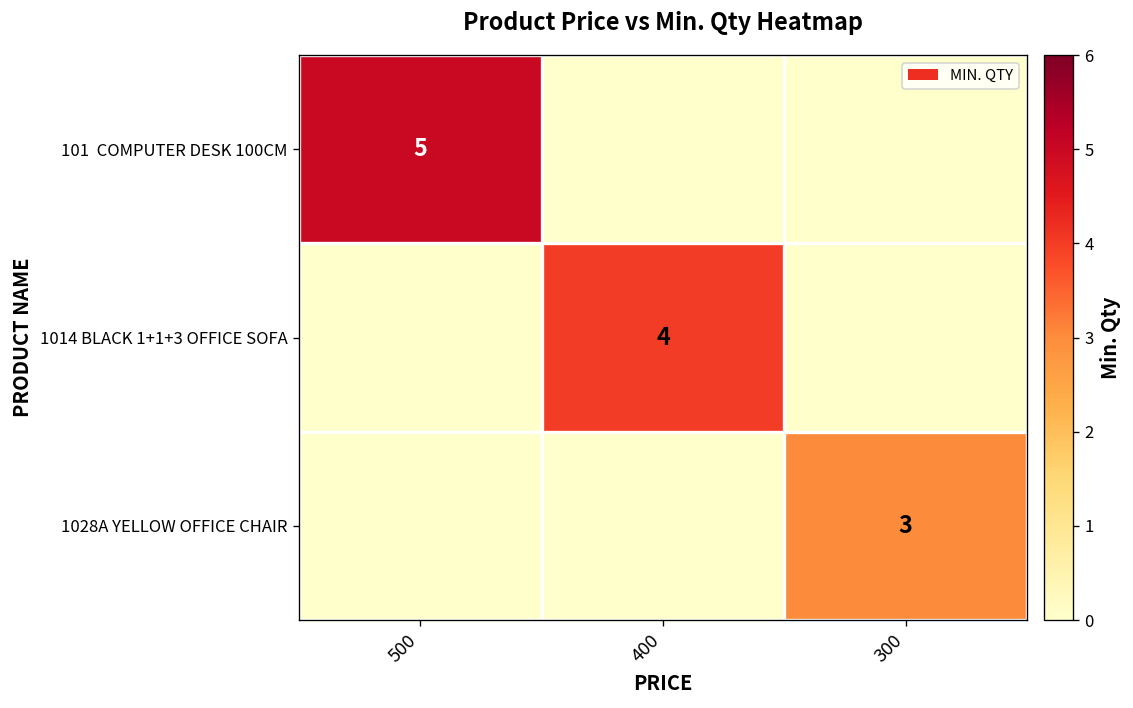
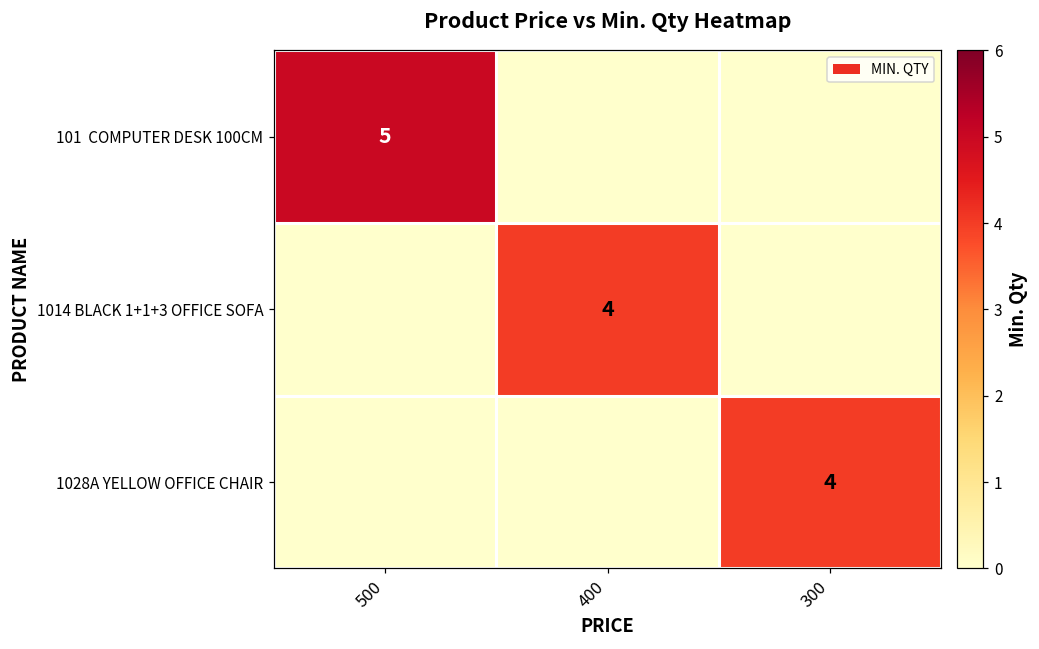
1028A YELLOW OFFICE CHAIR, 300: 3 -> 4
